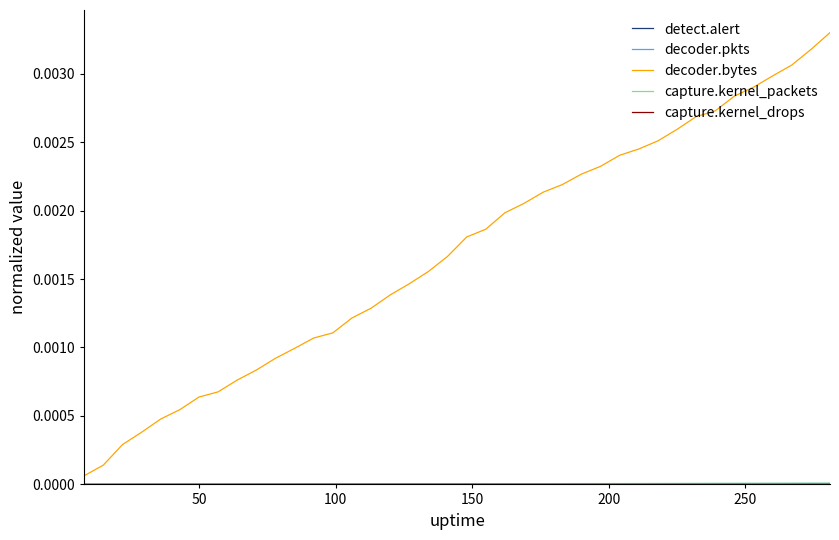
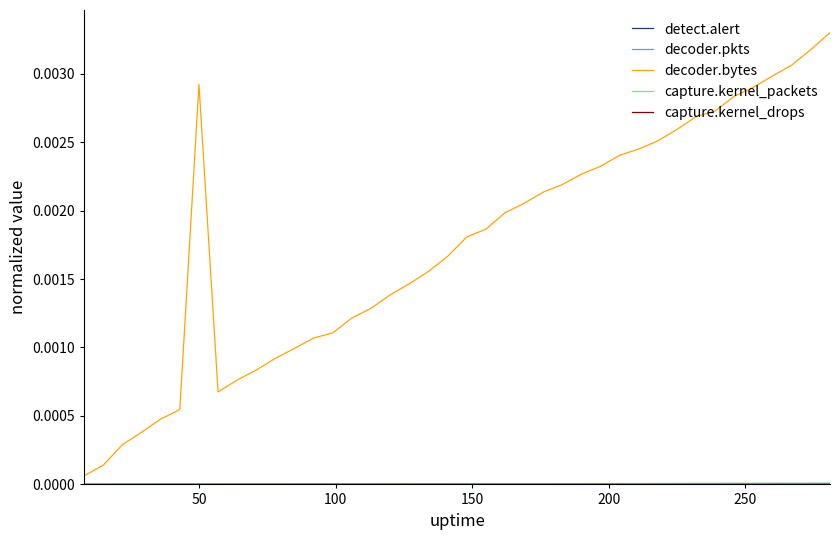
decoder.bytes, 50: 0.00064 -> 0.00292
